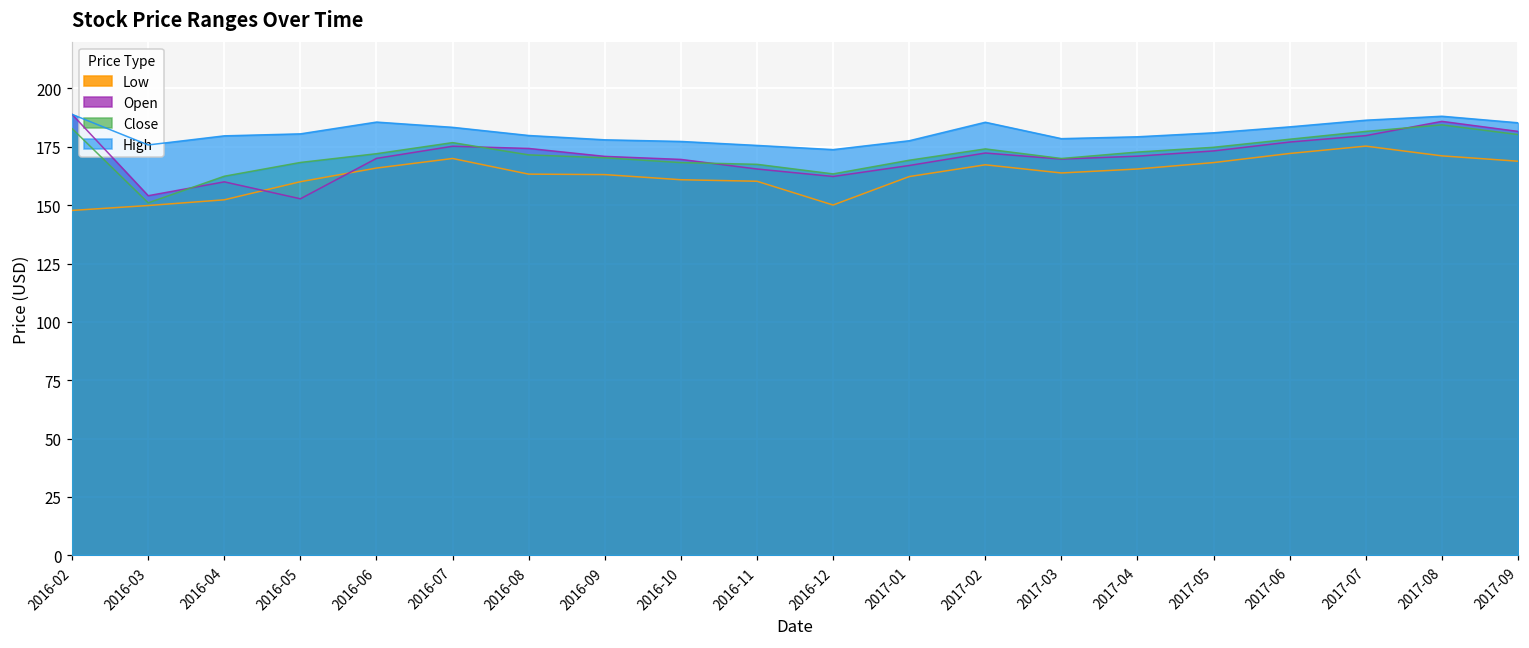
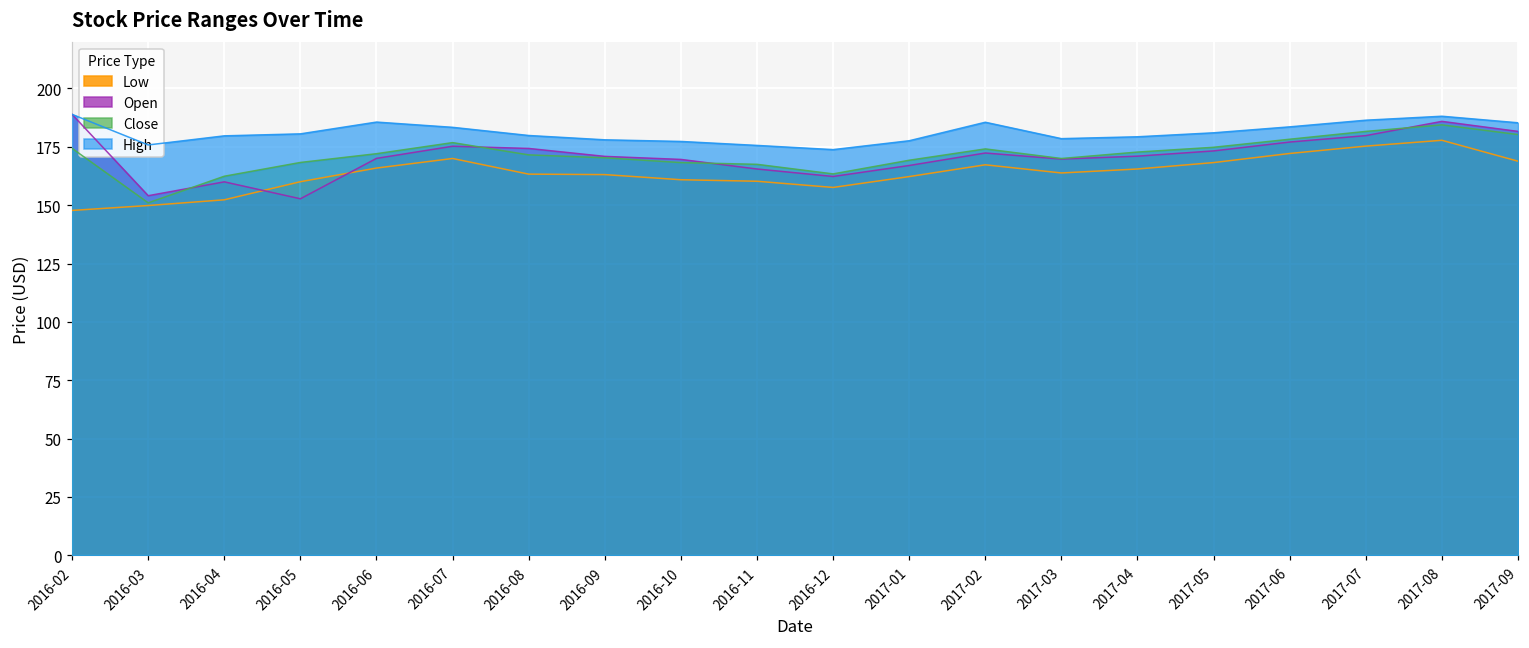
Close, 2016-02: 183 -> 174
Low, 2016-12: 150 -> 158
Low, 2017-08: 171 -> 178
